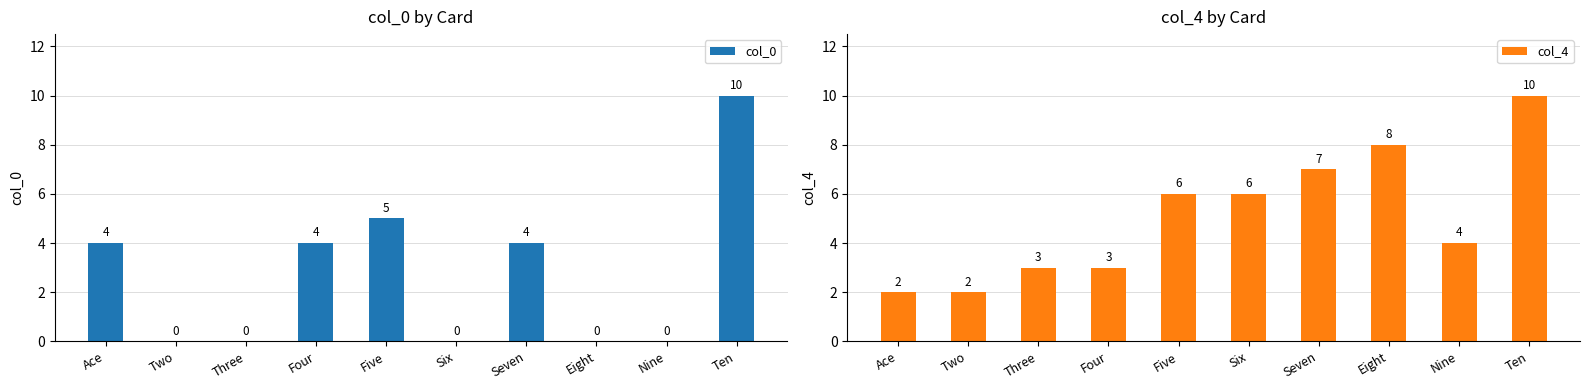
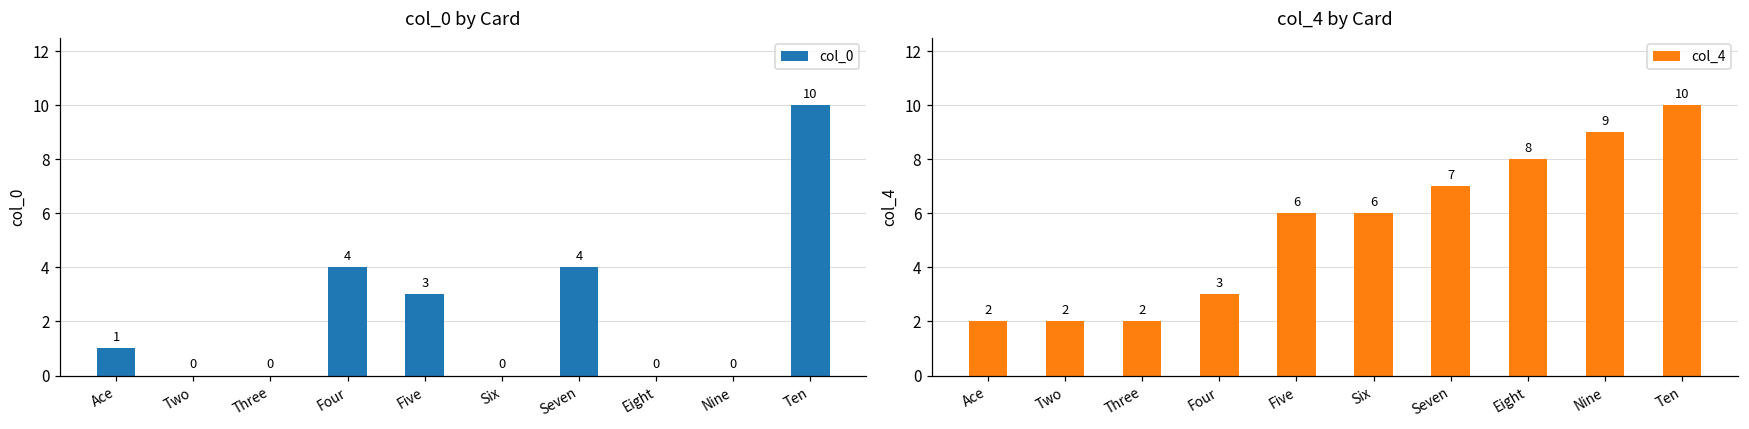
col_0 by Card, Ace: 4 -> 1
col_0 by Card, Five: 5 -> 3
col_4 by Card, Three: 3 -> 2
col_4 by Card, Nine: 4 -> 9
